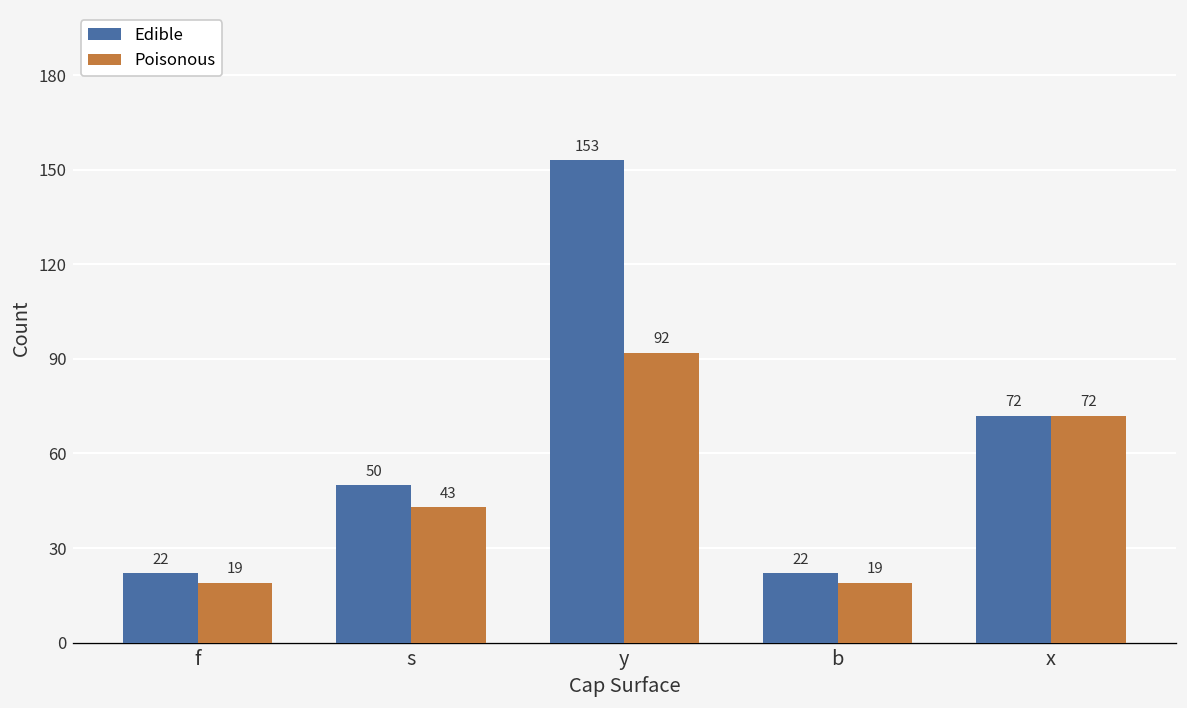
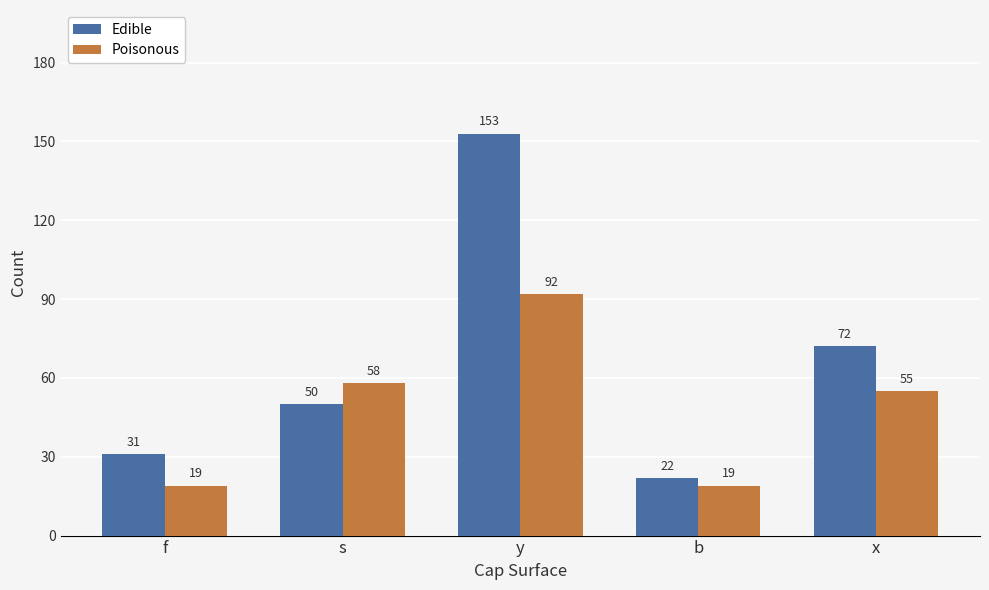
Edible, f: 22 -> 31
Poisonous, s: 43 -> 58
Poisonous, x: 72 -> 55
